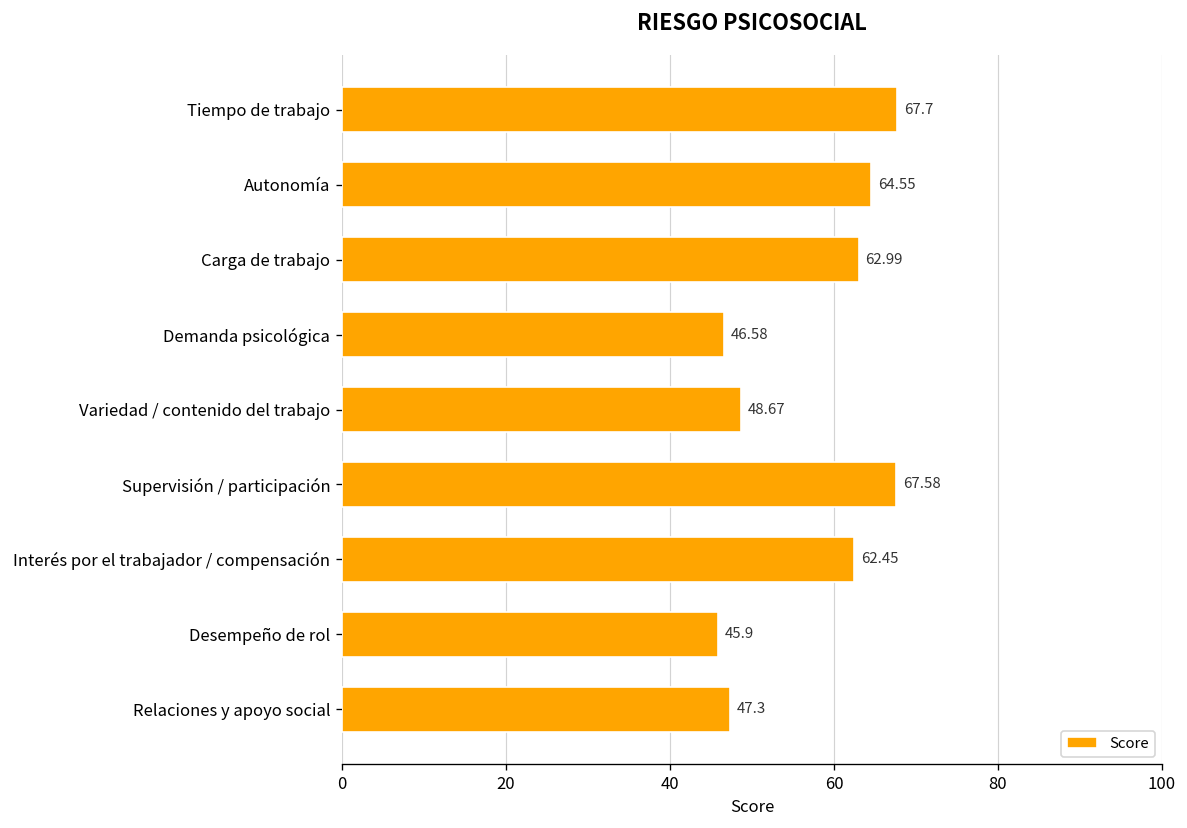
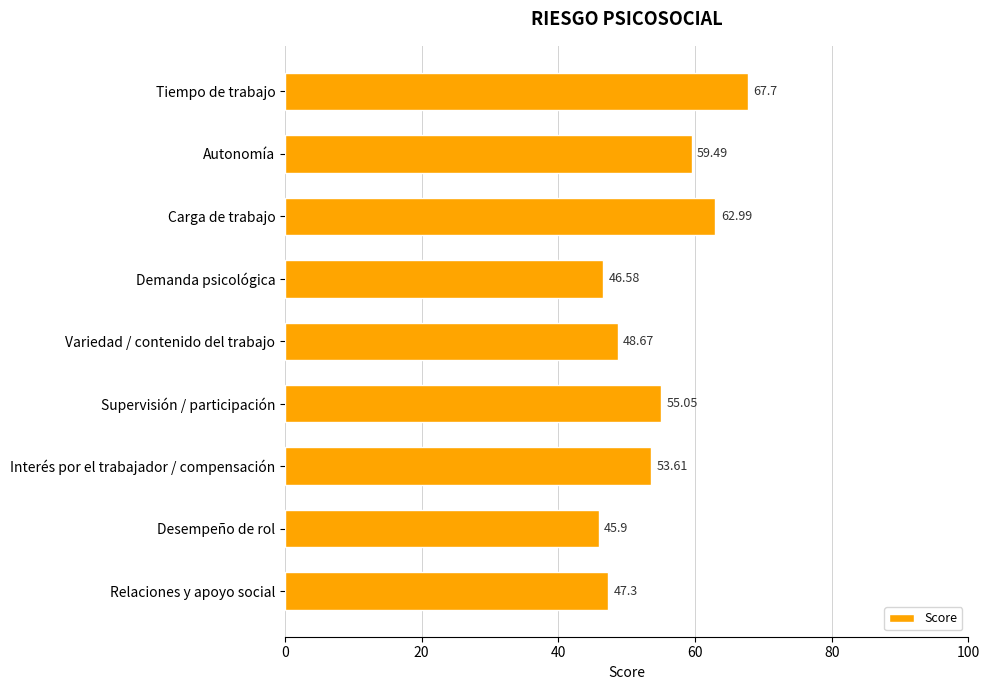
Autonomía: 64.55 -> 59.49
Supervisión / participación: 67.58 -> 55.05
Interés por el trabajador / compensación: 62.45 -> 53.61
